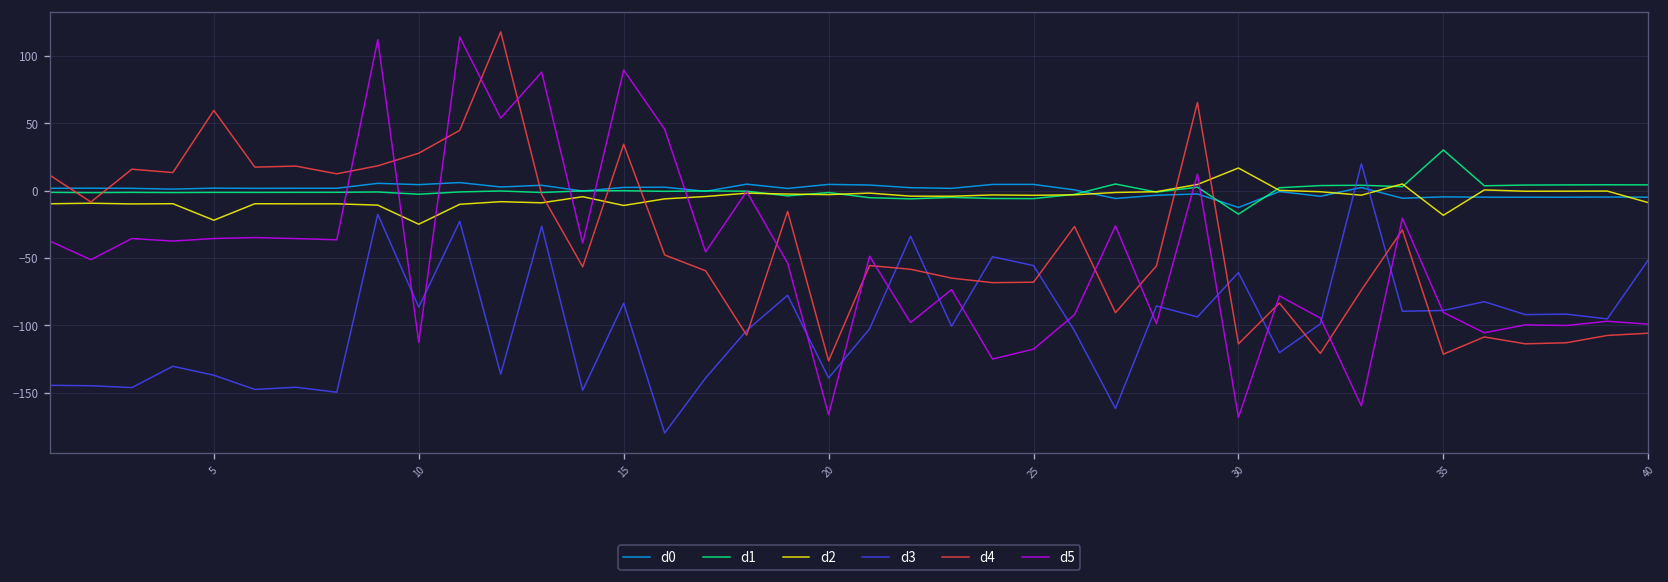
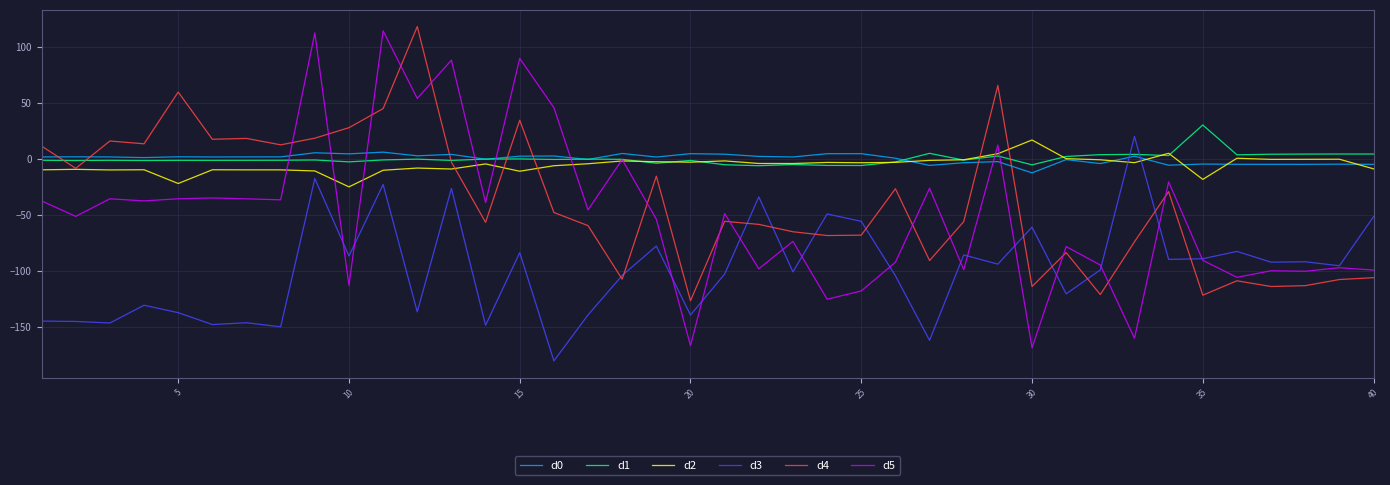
d1, 30: -17 -> -5
